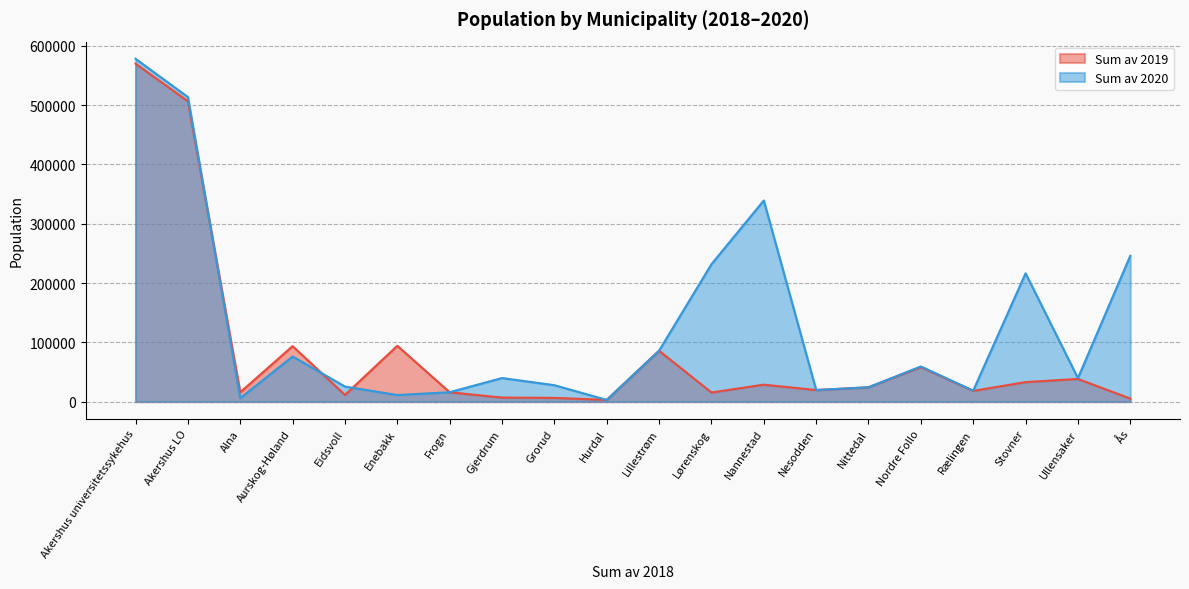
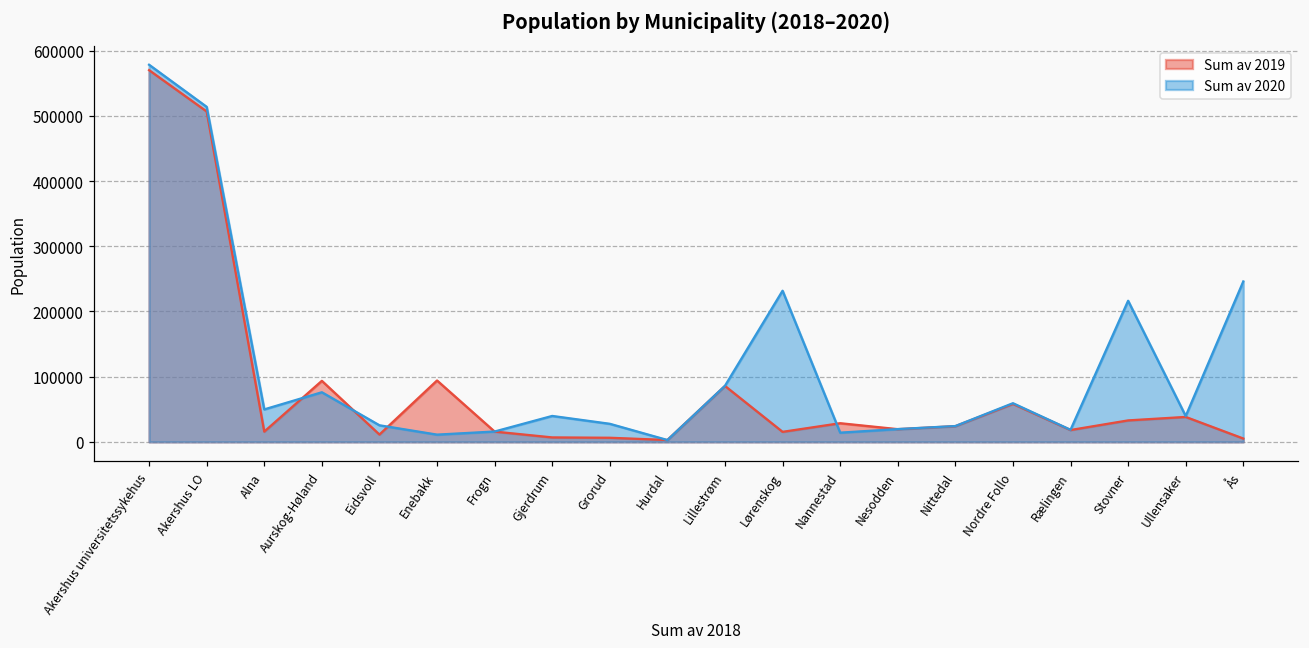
Sum av 2020, Alna: 10000 -> 50000
Sum av 2020, Nannestad: 340000 -> 10000
